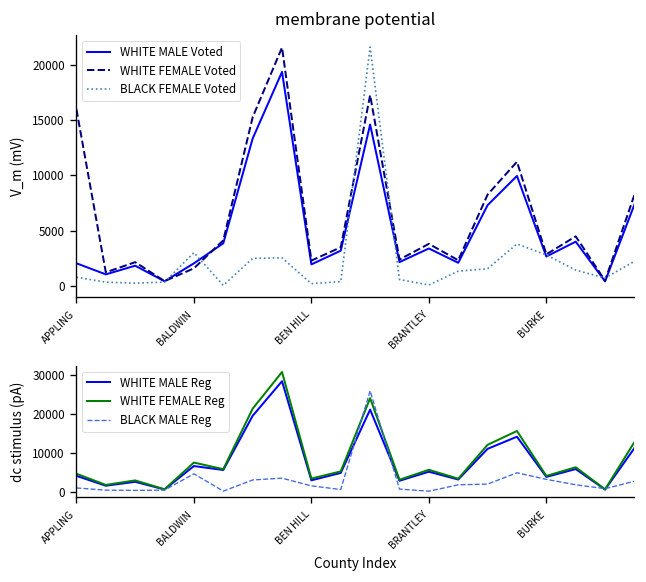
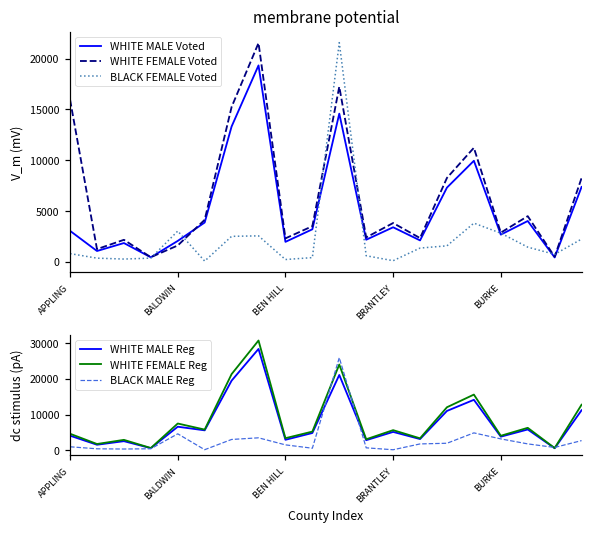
membrane potential, WHITE MALE Voted, APPLING: 2000 -> 3000
